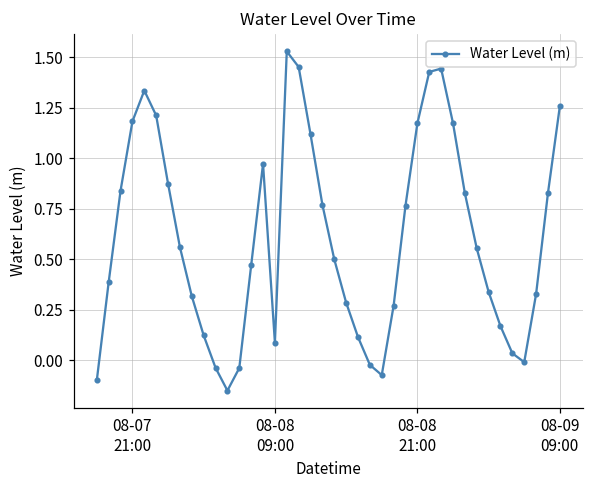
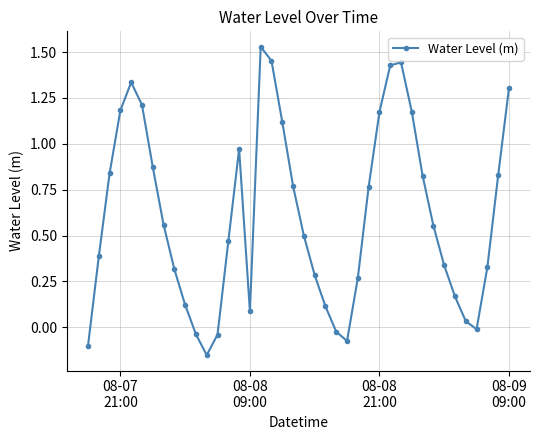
08-09 09:00: 1.26 -> 1.30
